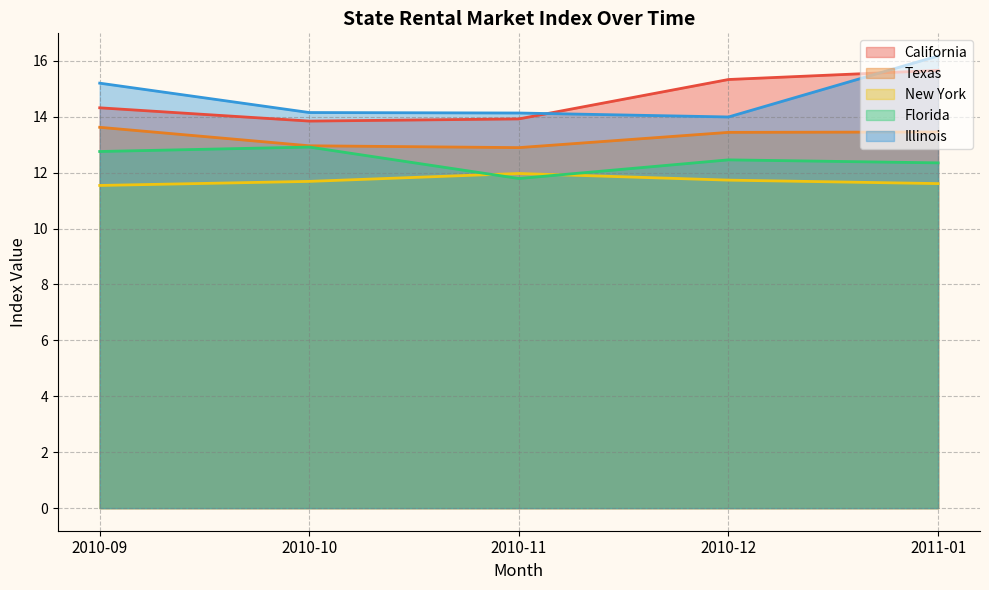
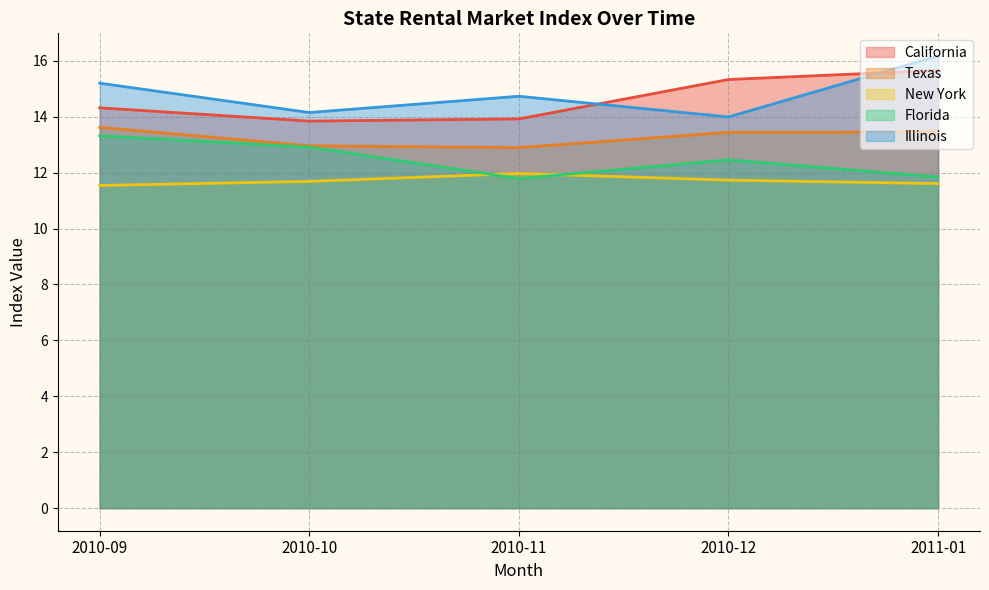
Florida, 2010-09: 12.8 -> 13.3
Illinois, 2010-11: 14.1 -> 14.7
Florida, 2011-01: 12.3 -> 11.8
